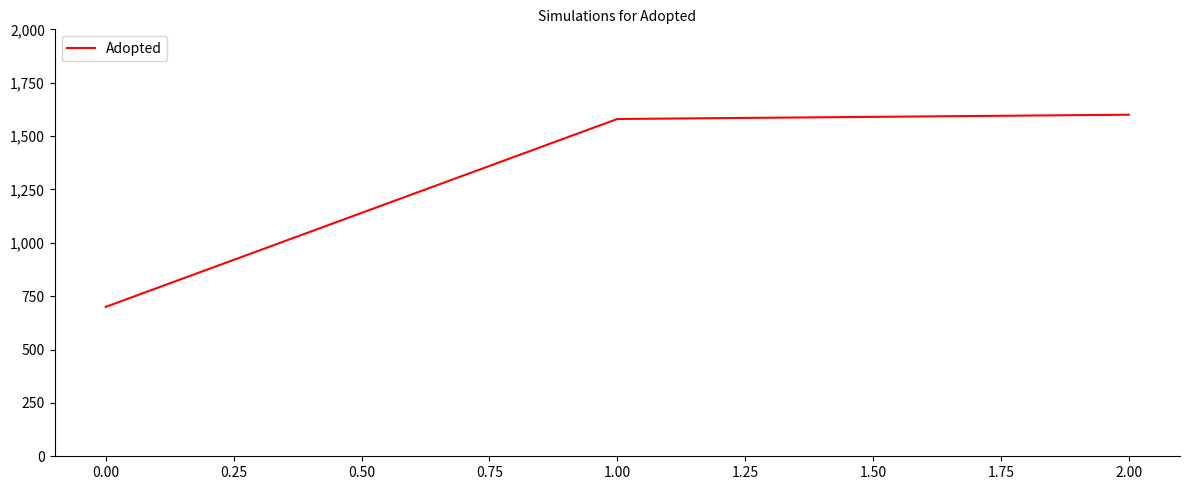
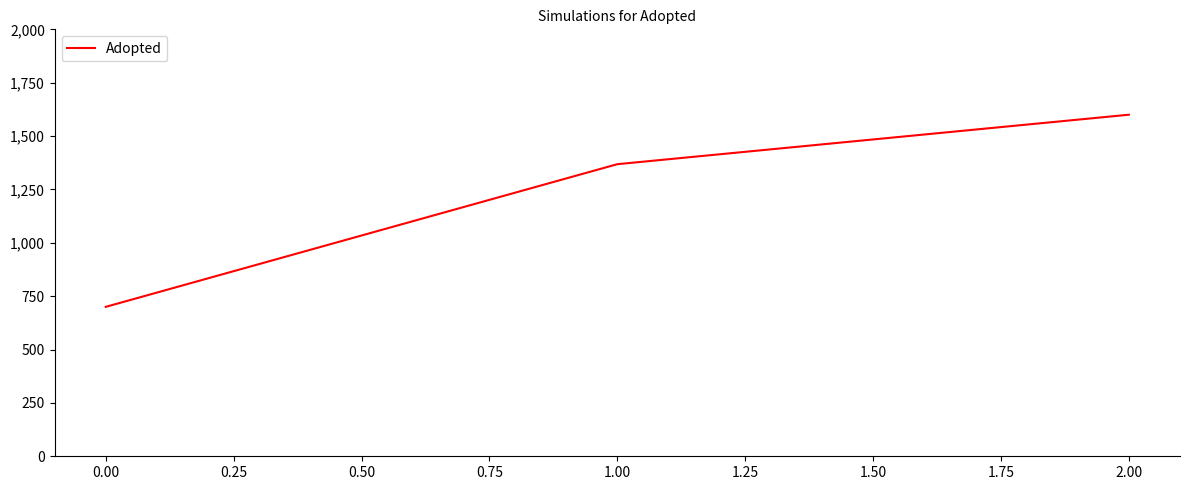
1.00: 1,580 -> 1,370
